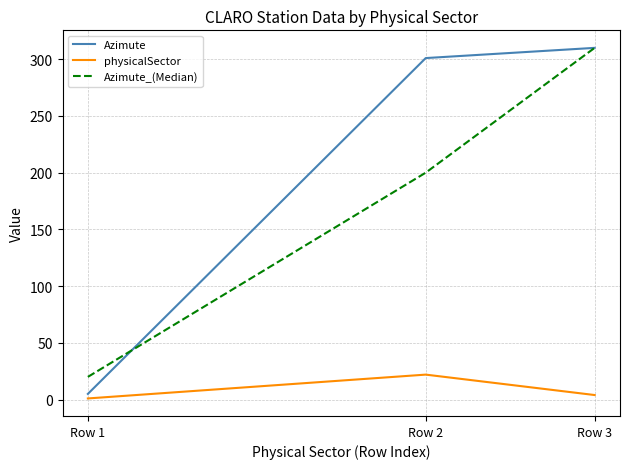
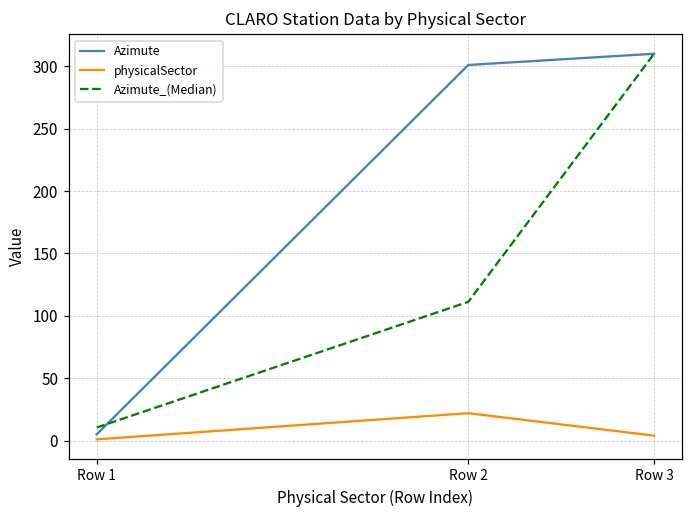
Azimute_(Median), Row 1: 20 -> 11
Azimute_(Median), Row 2: 200 -> 111
